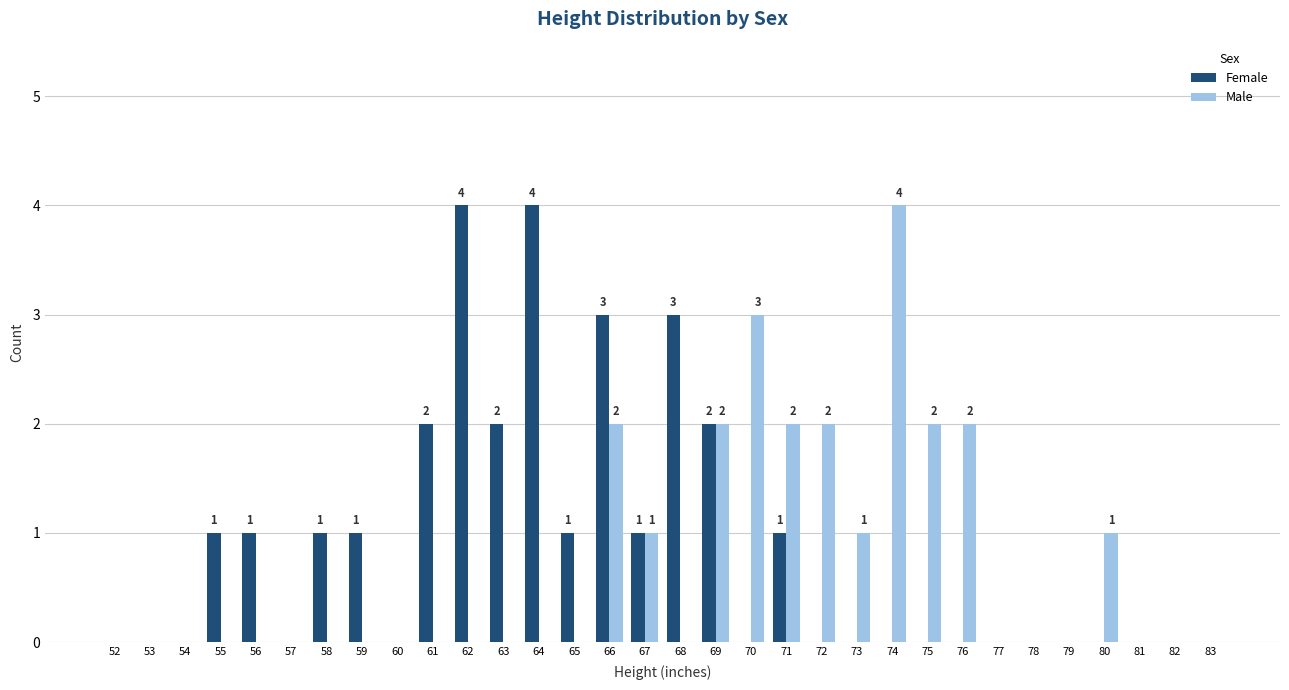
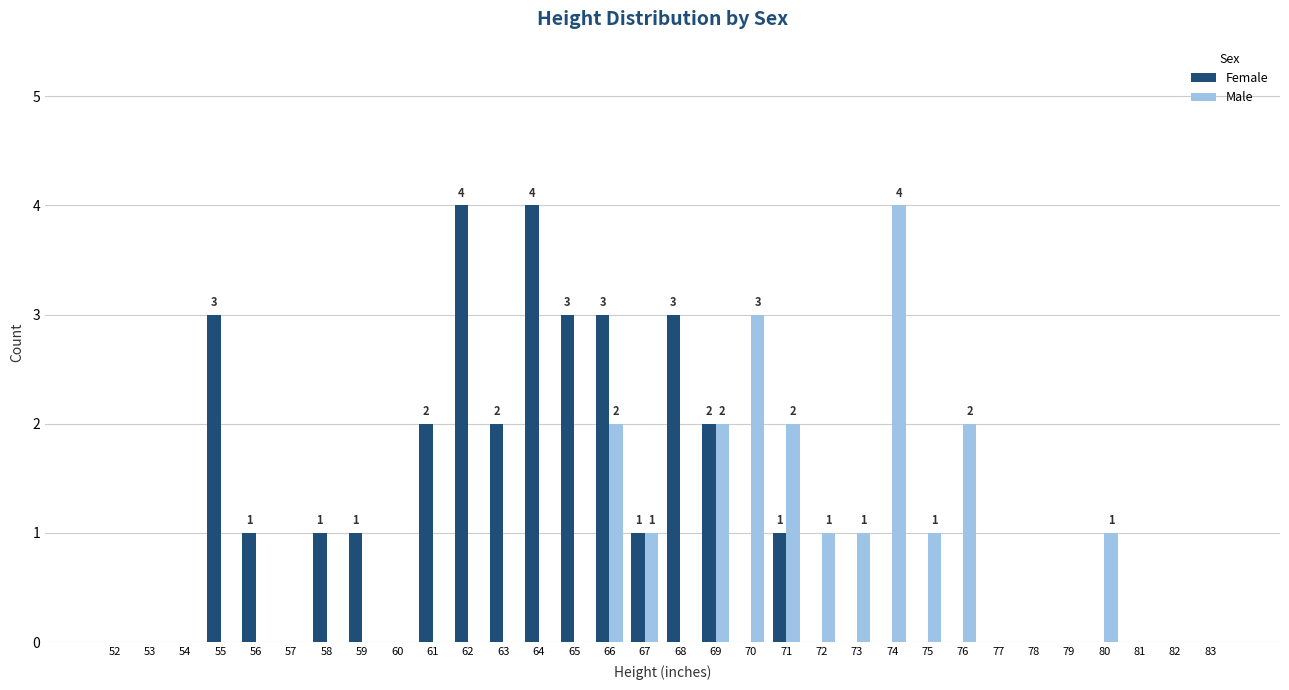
Female, 55: 1 -> 3
Female, 65: 1 -> 3
Male, 72: 2 -> 1
Male, 75: 2 -> 1
